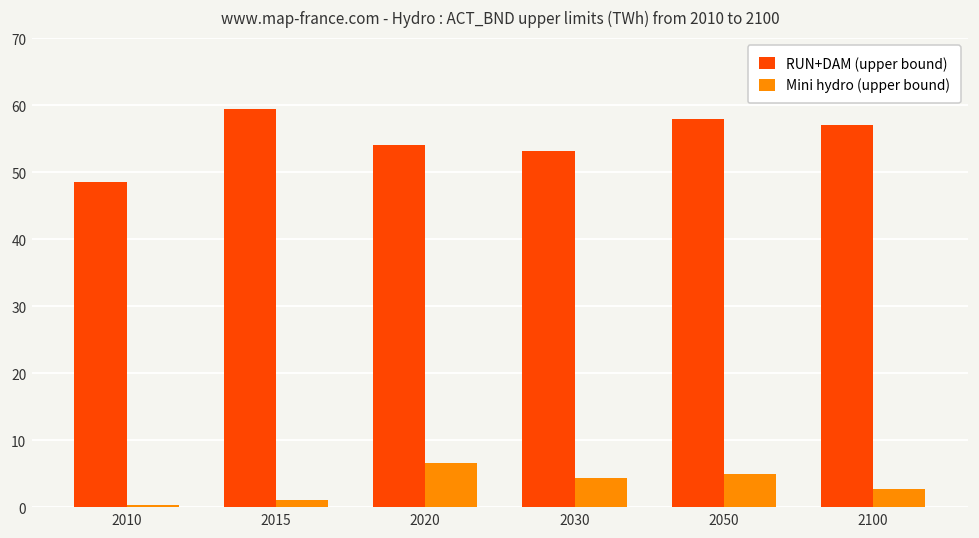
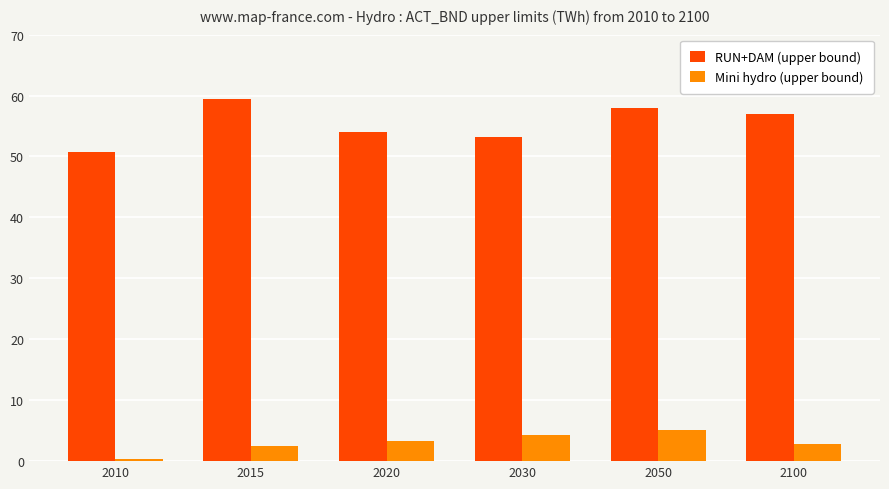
RUN+DAM (upper bound), 2010: 49 -> 51
Mini hydro (upper bound), 2015: 1 -> 3
Mini hydro (upper bound), 2020: 7 -> 3
